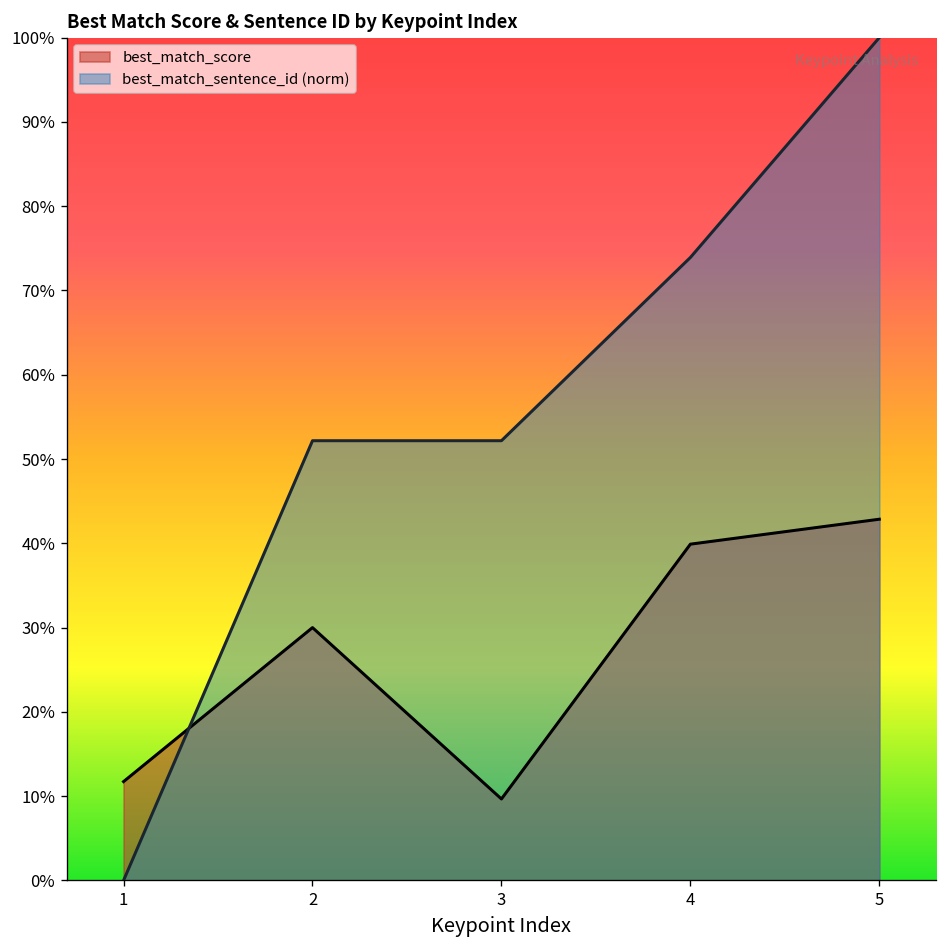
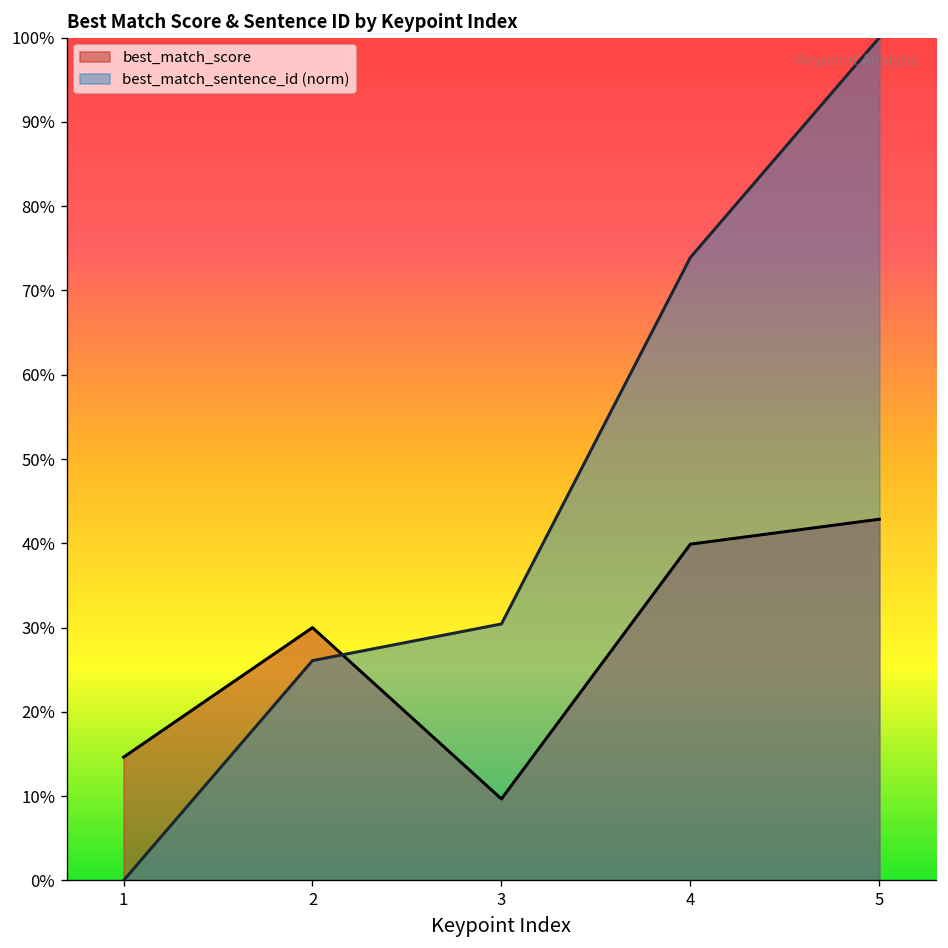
best_match_score, 1: 12% -> 15%
best_match_sentence_id (norm), 2: 52% -> 26%
best_match_sentence_id (norm), 3: 52% -> 30%
